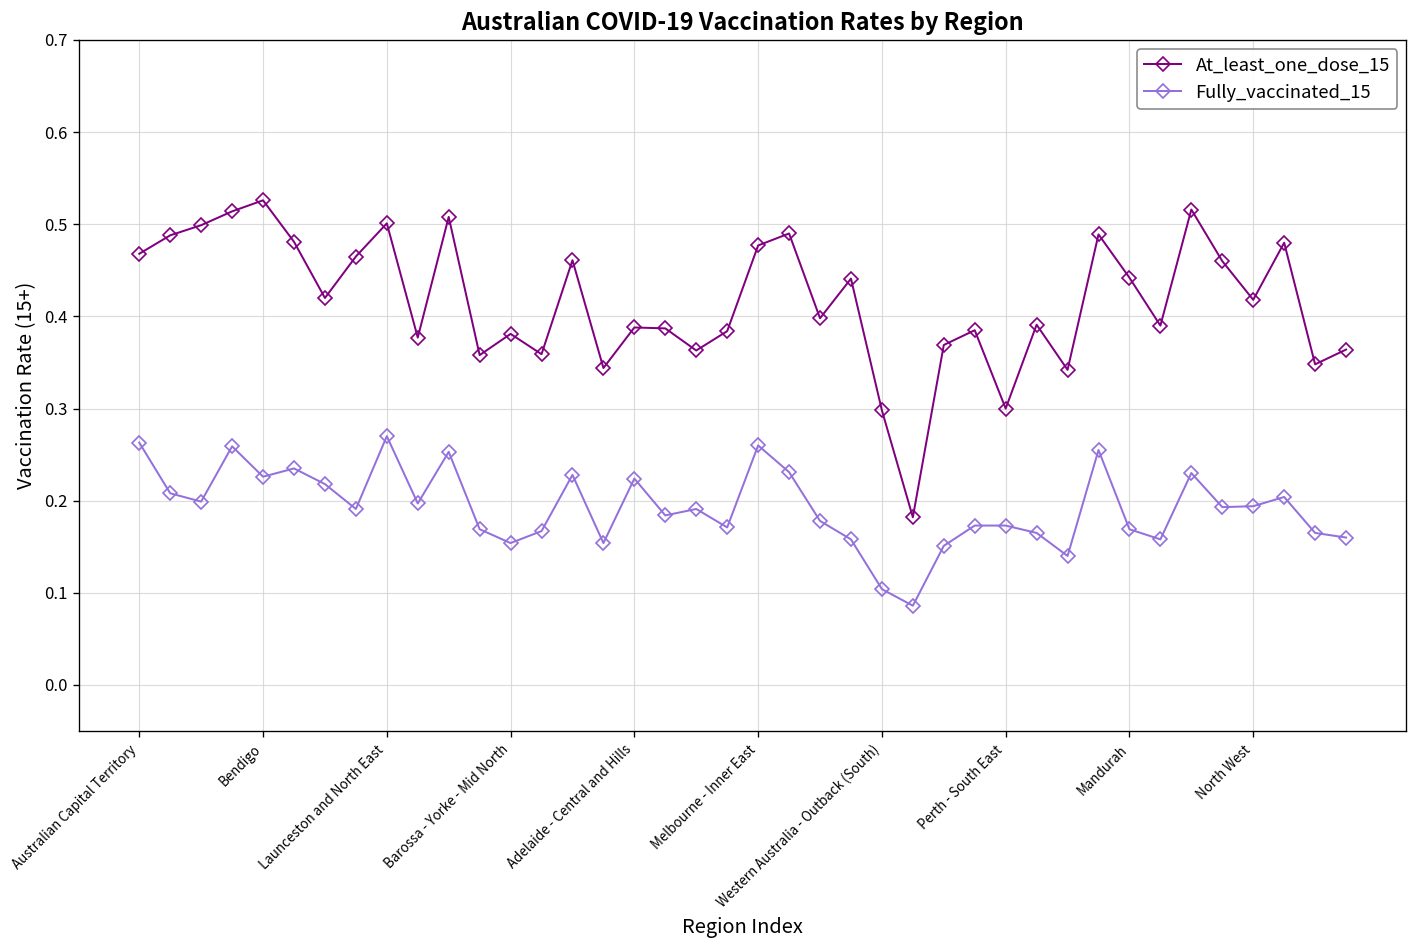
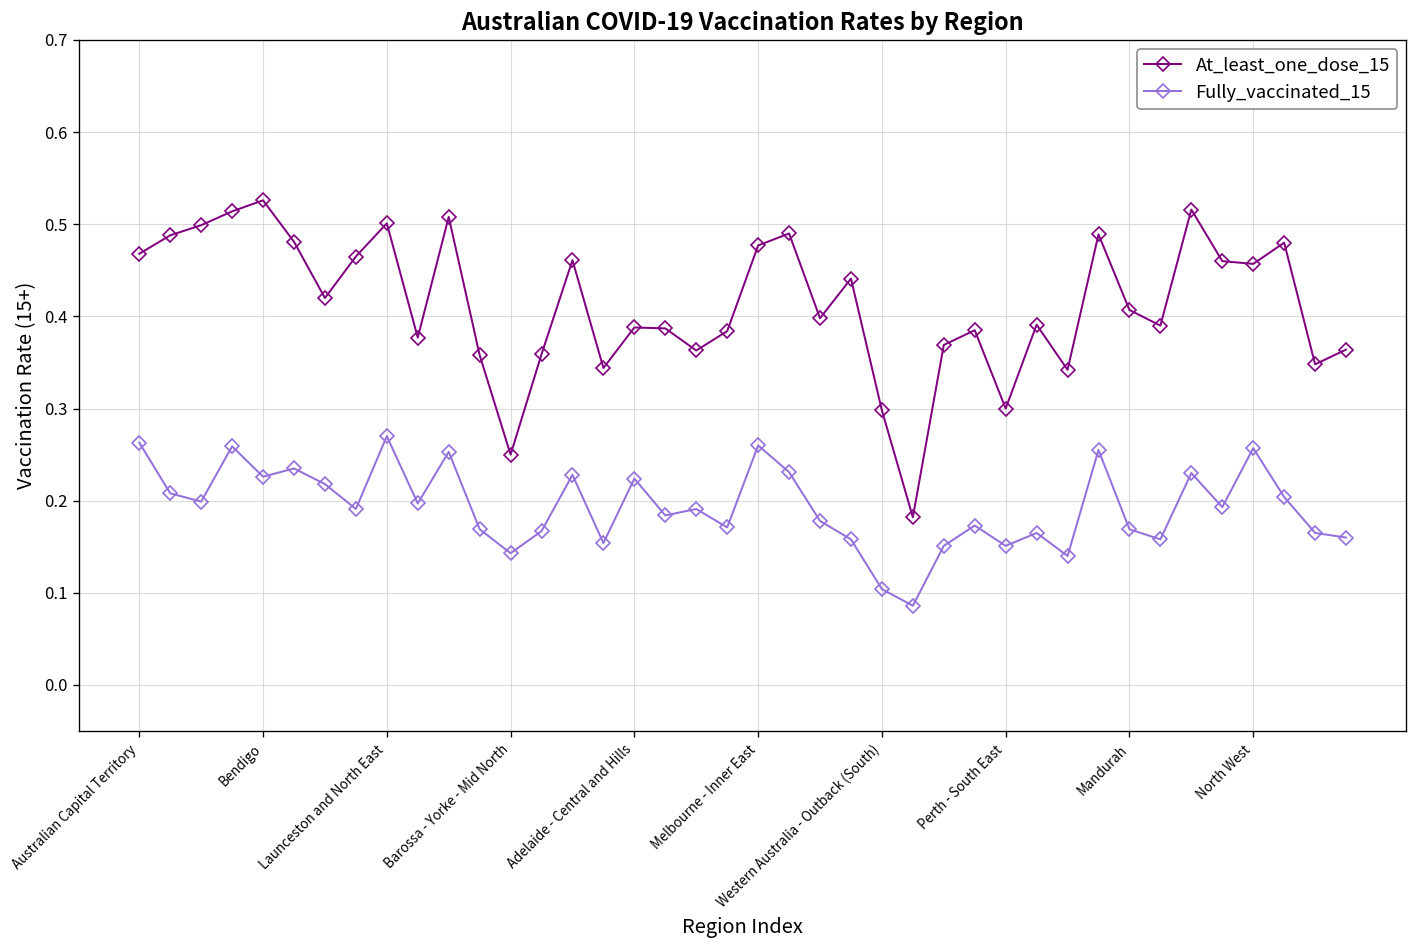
At_least_one_dose_15, Barossa - Yorke - Mid North: 0.38 -> 0.25
Fully_vaccinated_15, Barossa - Yorke - Mid North: 0.15 -> 0.14
Fully_vaccinated_15, Perth - South East: 0.17 -> 0.15
At_least_one_dose_15, Mandurah: 0.44 -> 0.41
At_least_one_dose_15, North West: 0.42 -> 0.46
Fully_vaccinated_15, North West: 0.19 -> 0.26
